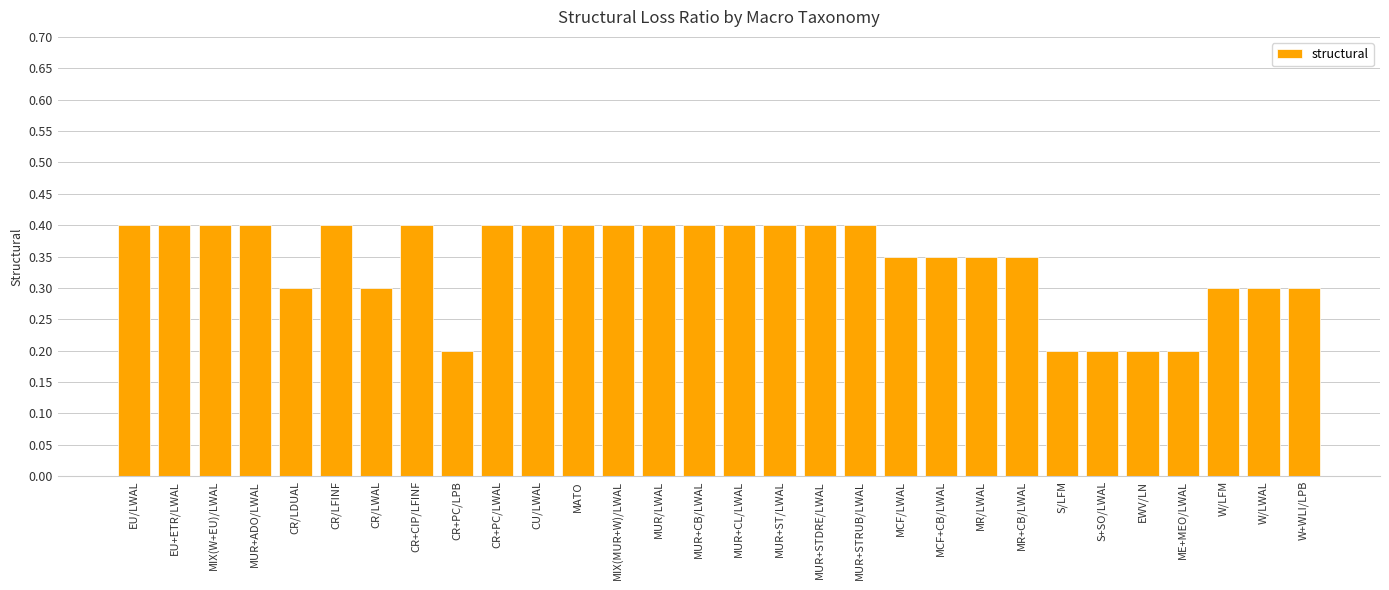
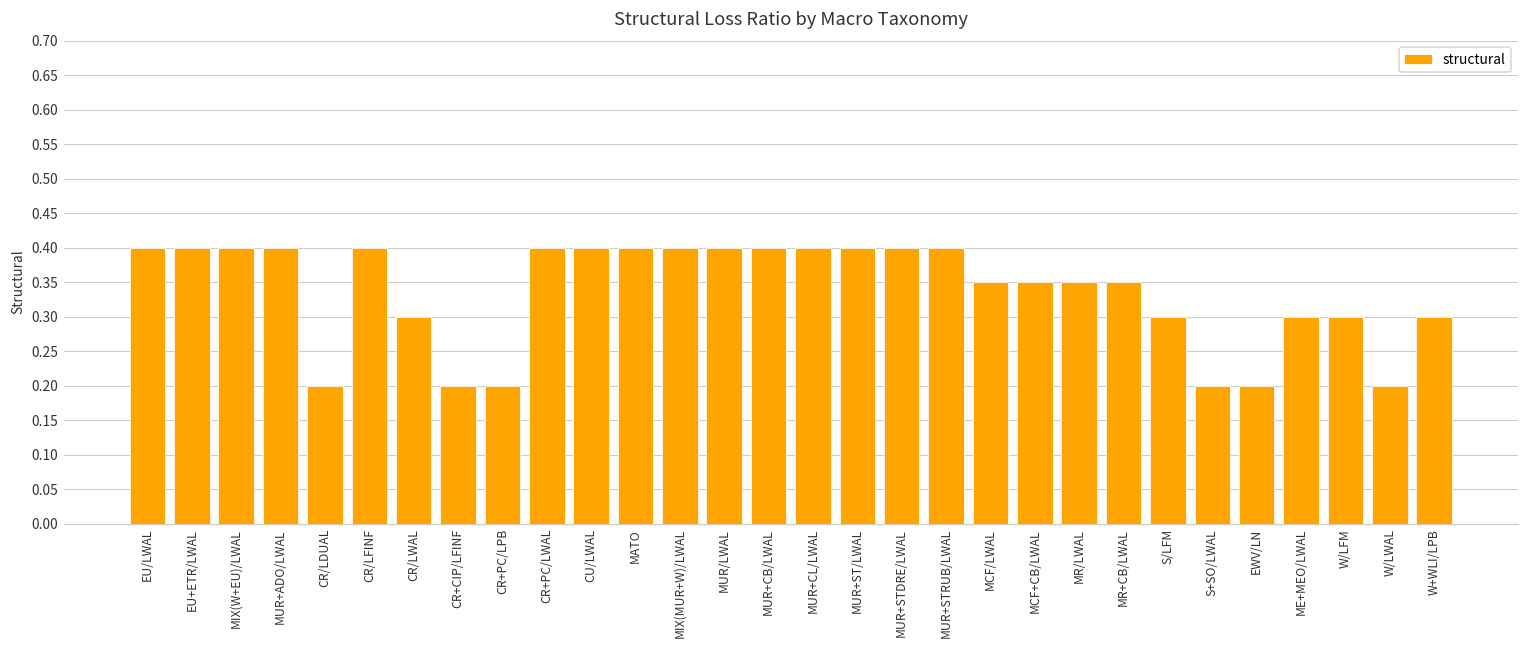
CR/LDUAL: 0.3 -> 0.2
CR+CIP/LFINF: 0.4 -> 0.2
S/LFM: 0.2 -> 0.3
ME+MEO/LWAL: 0.2 -> 0.3
W/LWAL: 0.3 -> 0.2
